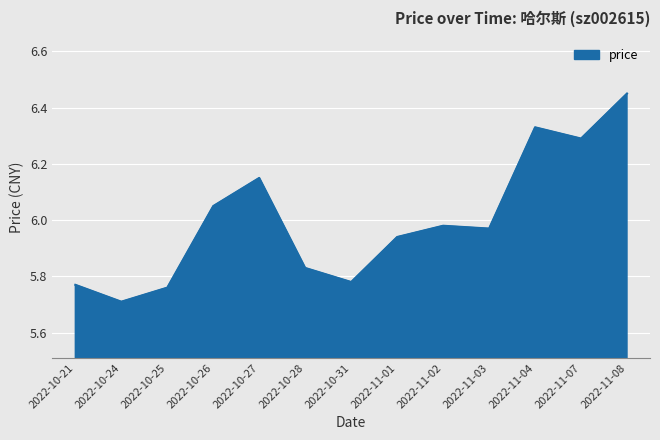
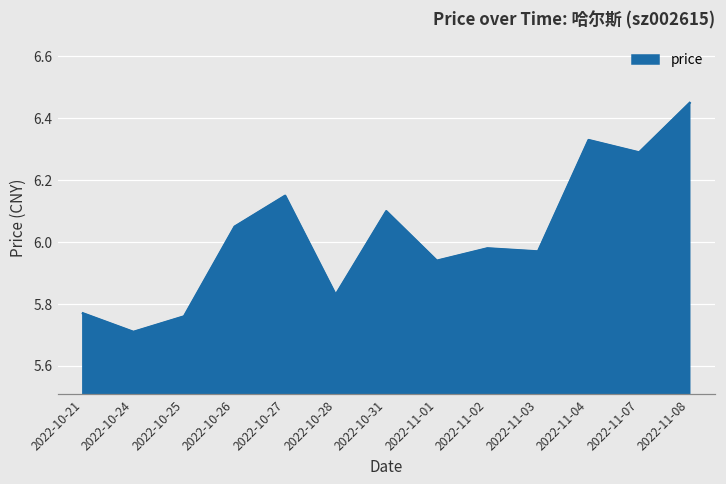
2022-10-31: 5.78 -> 6.10
